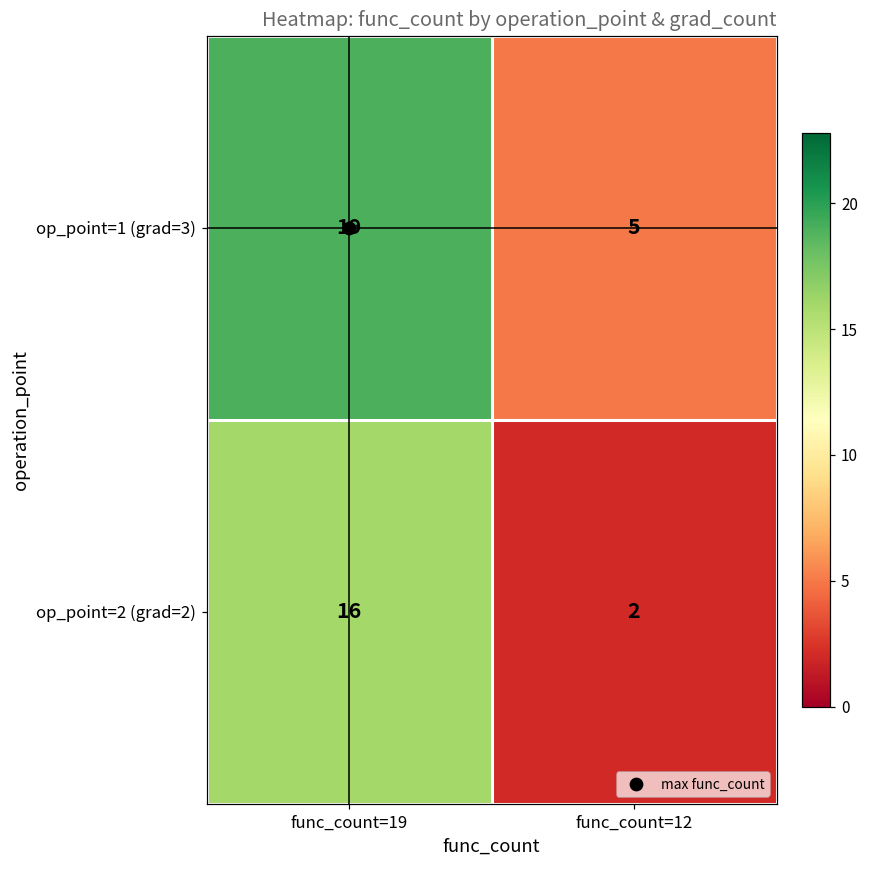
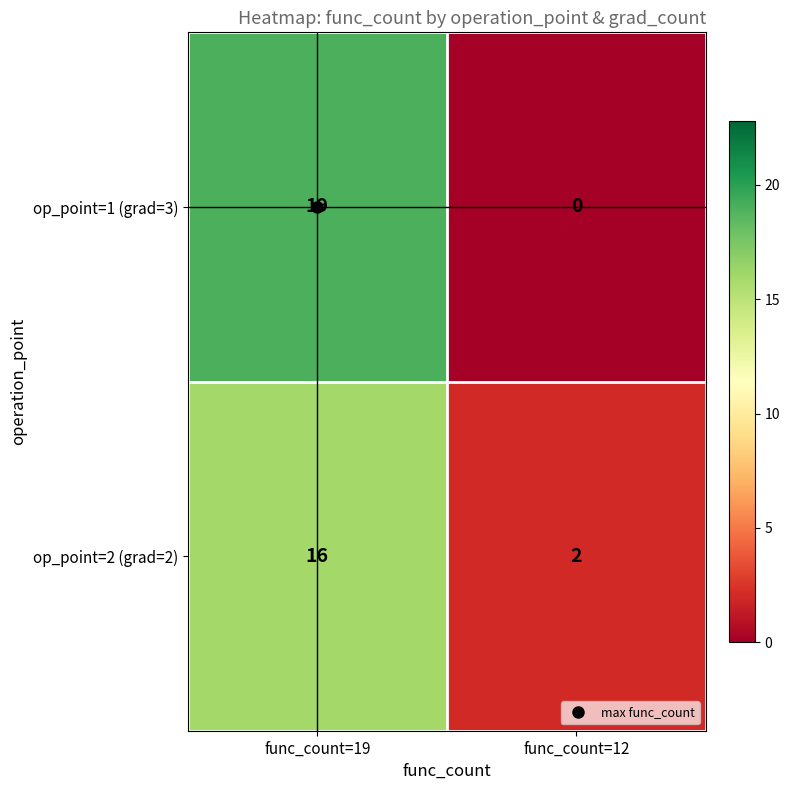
op_point=1 (grad=3), func_count=12: 5 -> 0
